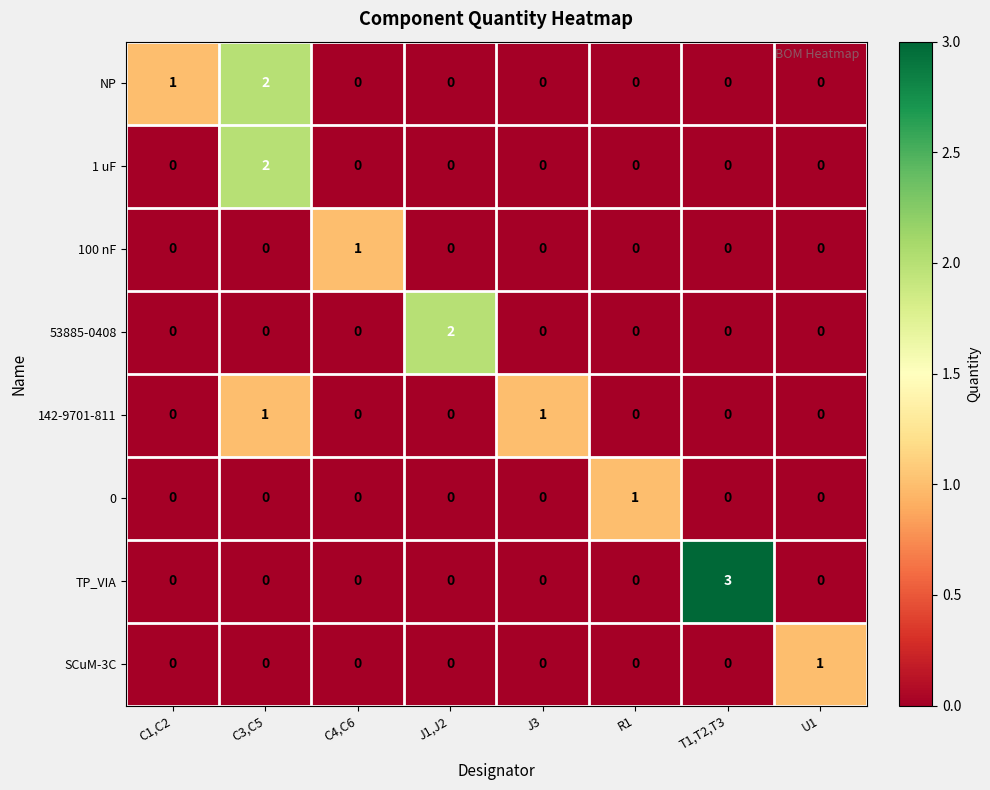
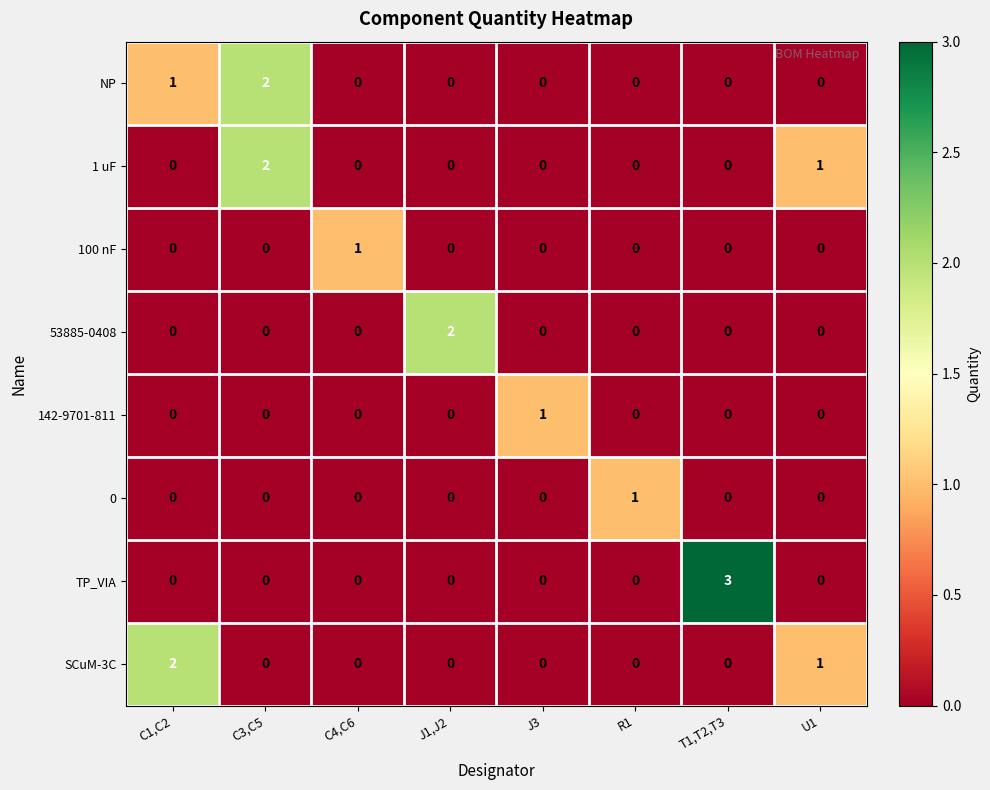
1 uF, U1: 0 -> 1
142-9701-811, C3,C5: 1 -> 0
SCuM-3C, C1,C2: 0 -> 2
